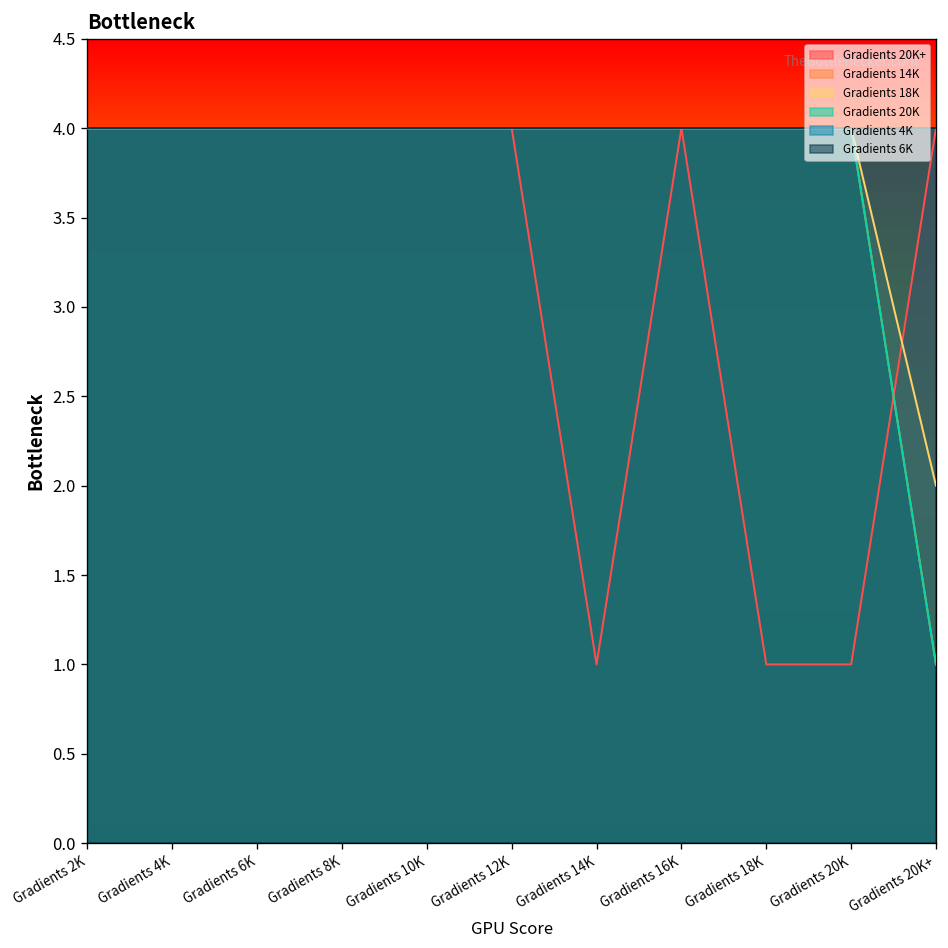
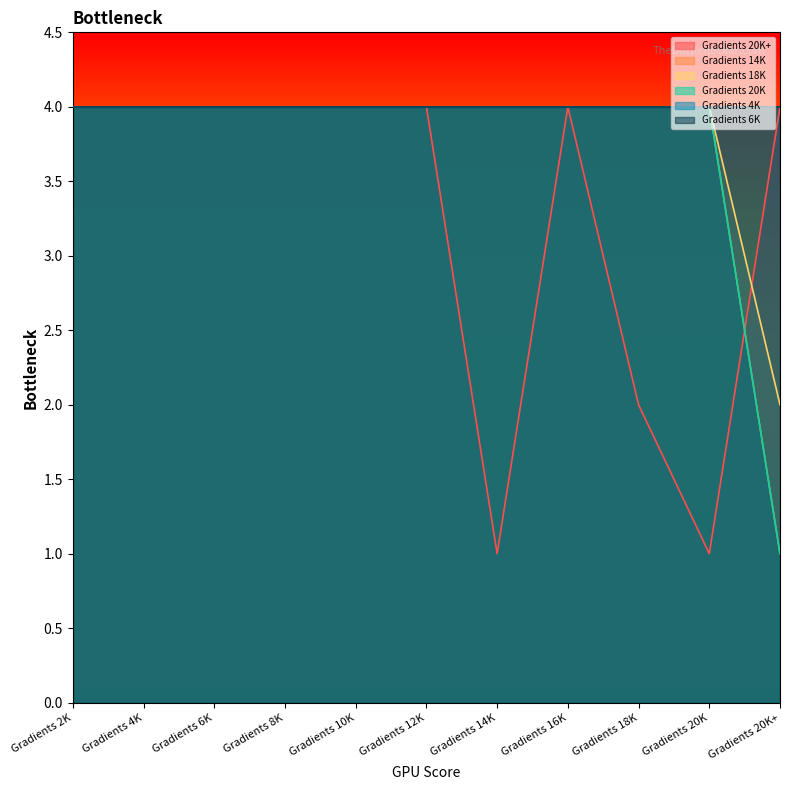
Gradients 20K+, Gradients 18K: 1 -> 2
